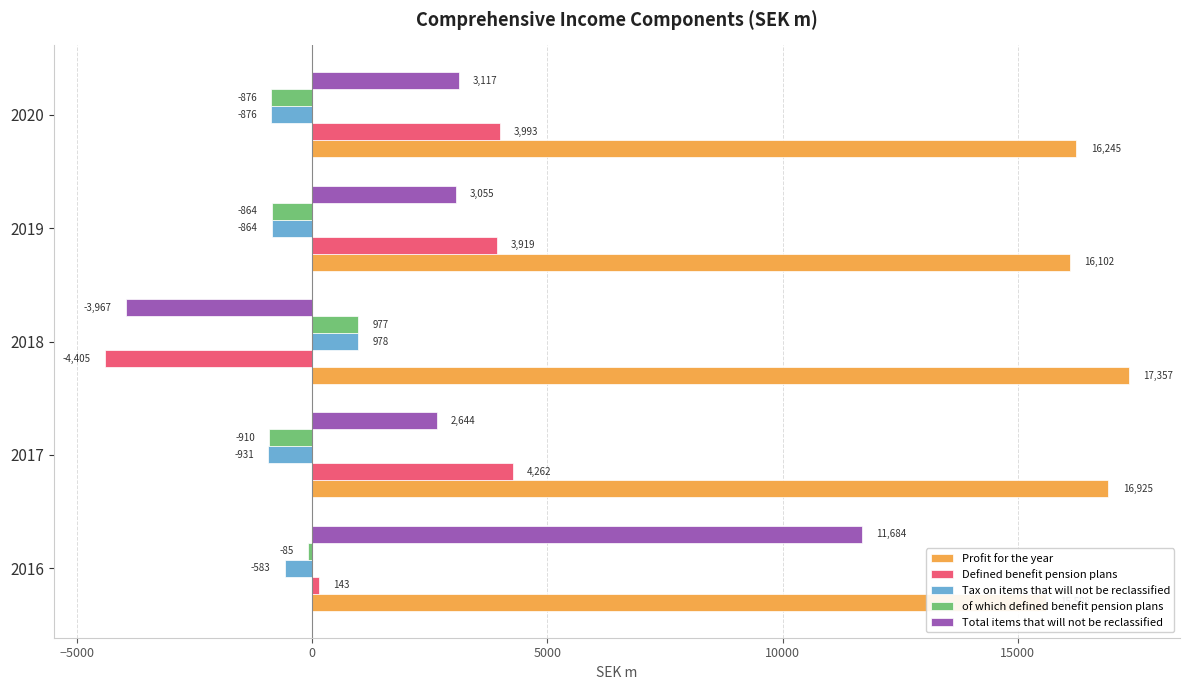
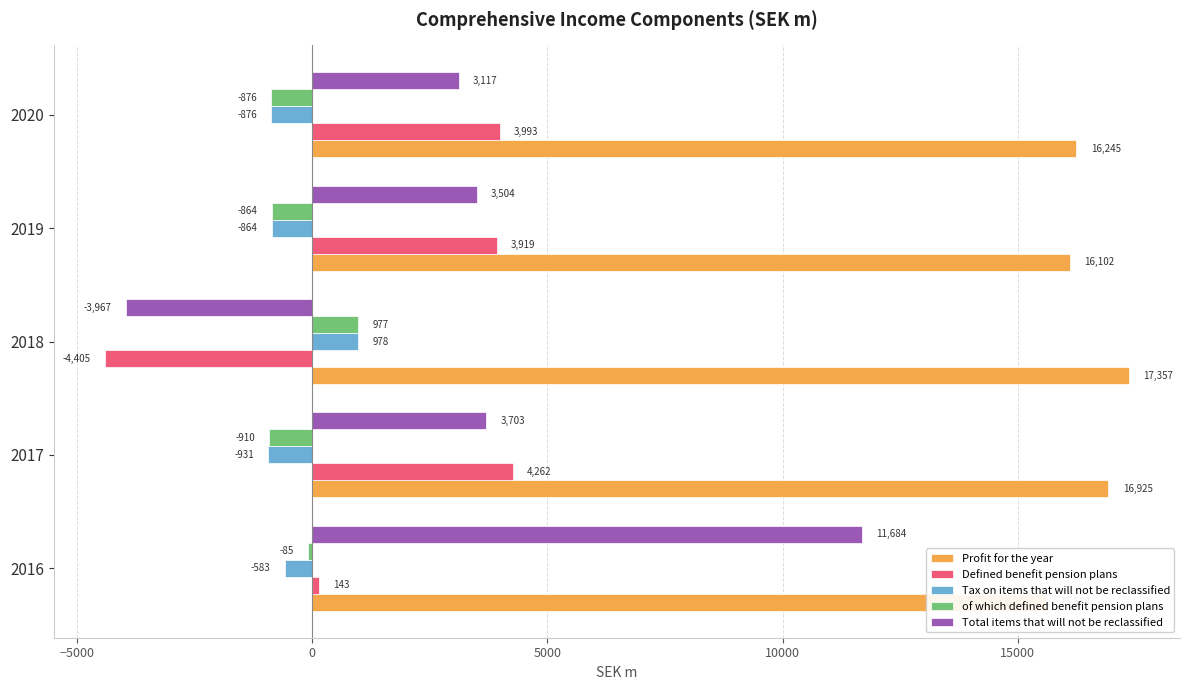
Total items that will not be reclassified, 2019: 3,055 -> 3,504
Total items that will not be reclassified, 2017: 2,644 -> 3,703
